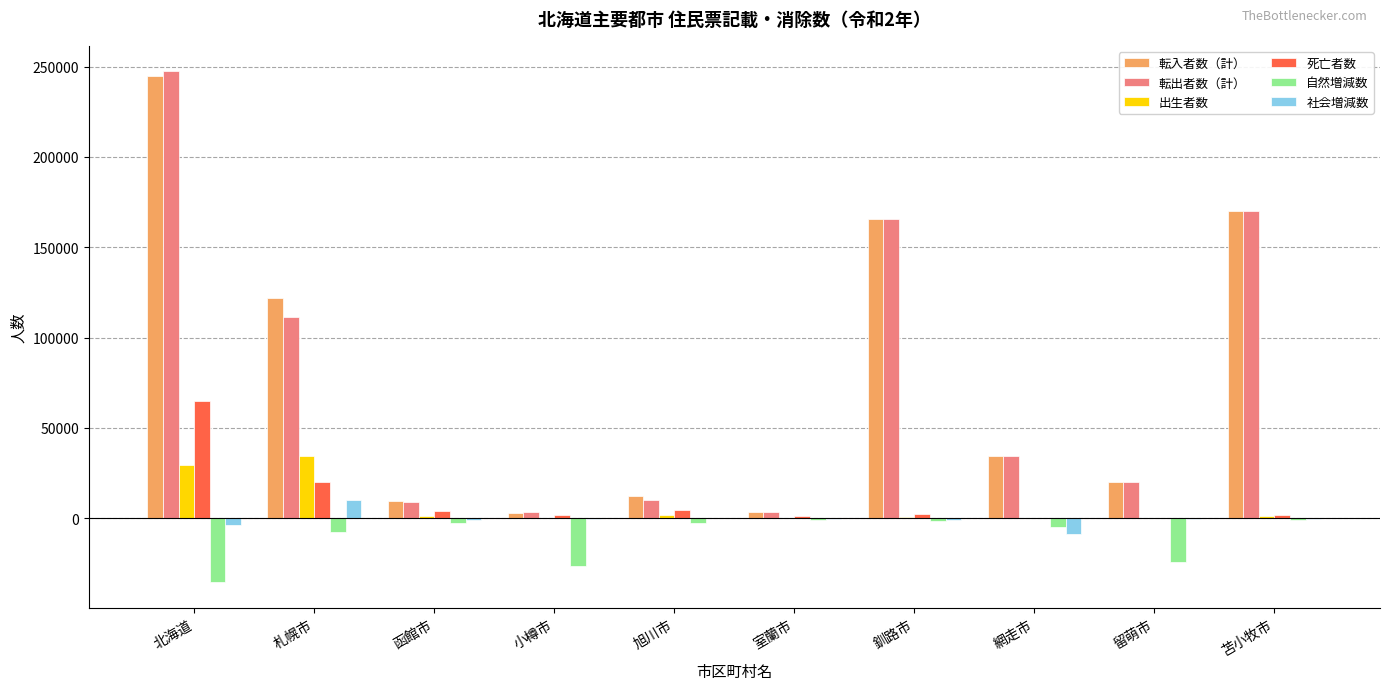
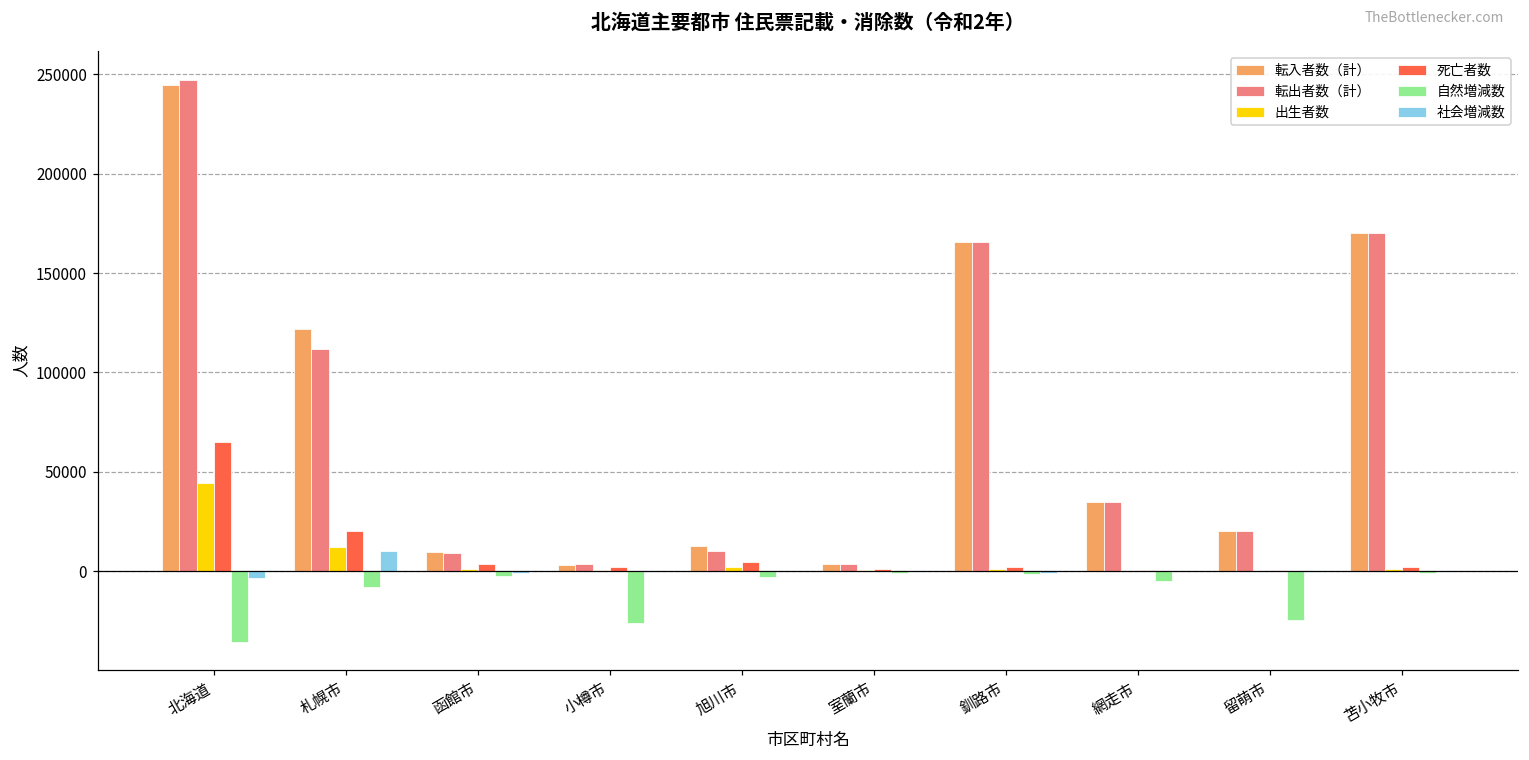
出生者数, 北海道: 30000 -> 44000
出生者数, 札幌市: 34000 -> 12000
社会増減数, 網走市: -9000 -> 0
